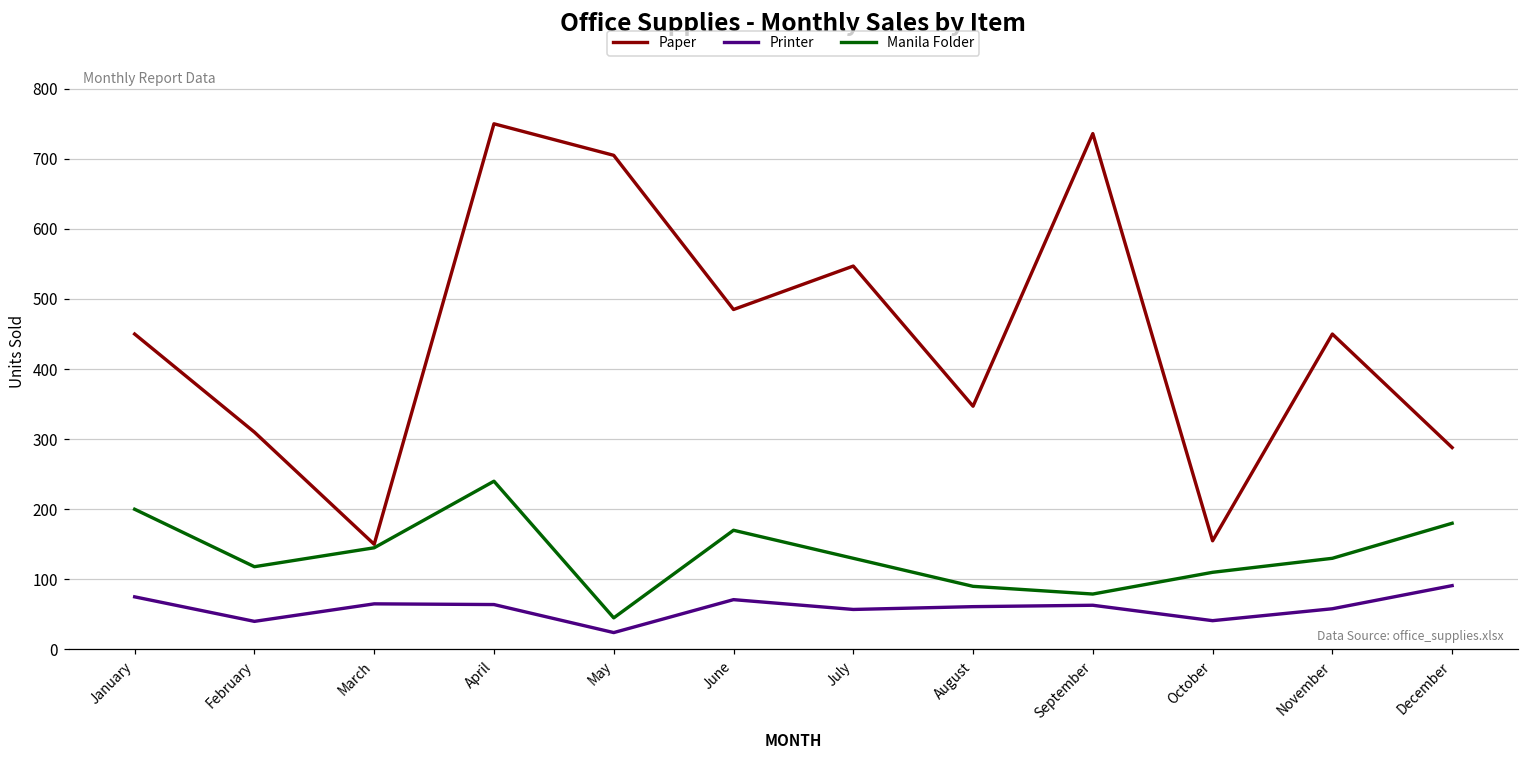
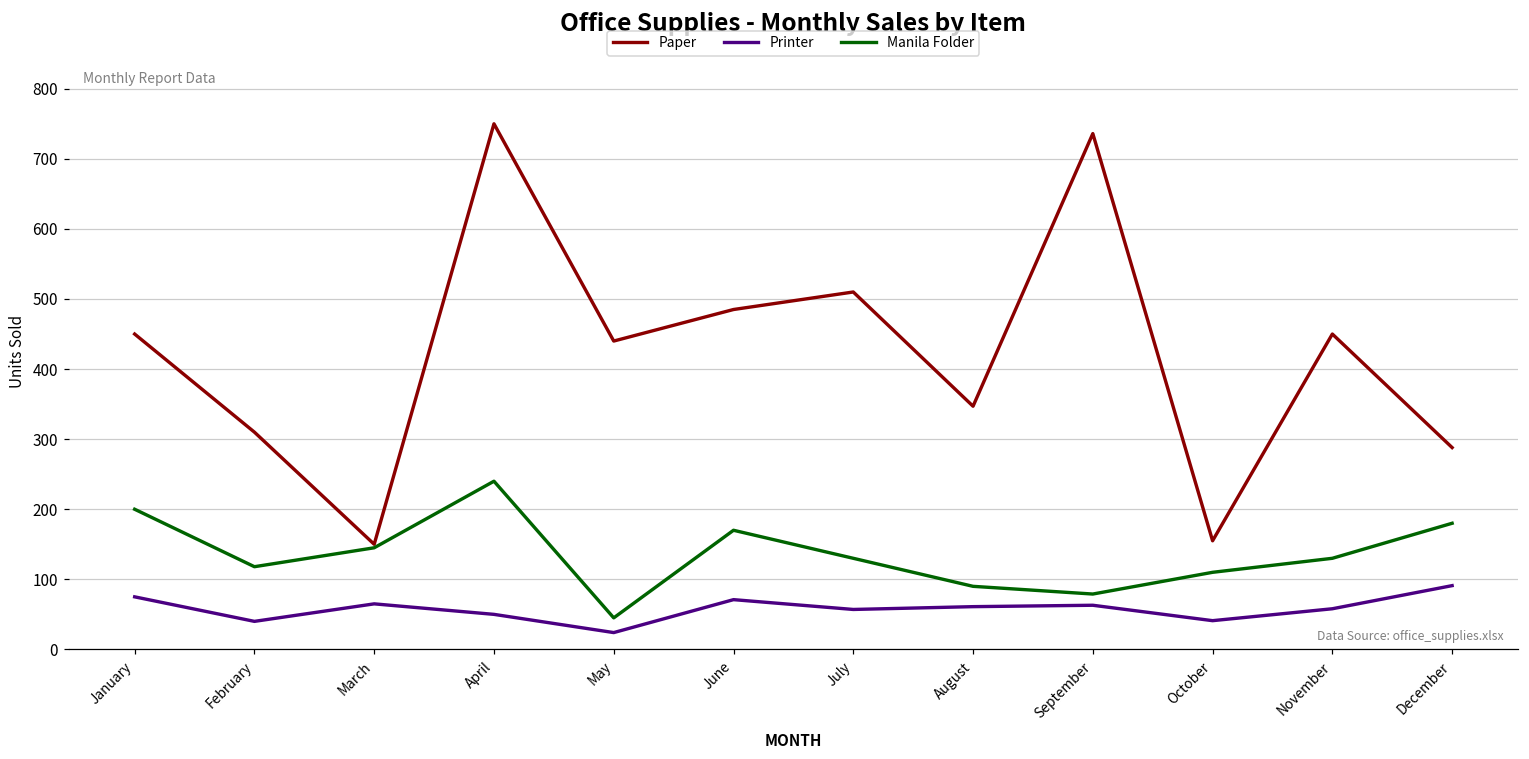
Printer, April: 60 -> 50
Paper, May: 710 -> 440
Paper, July: 550 -> 510
